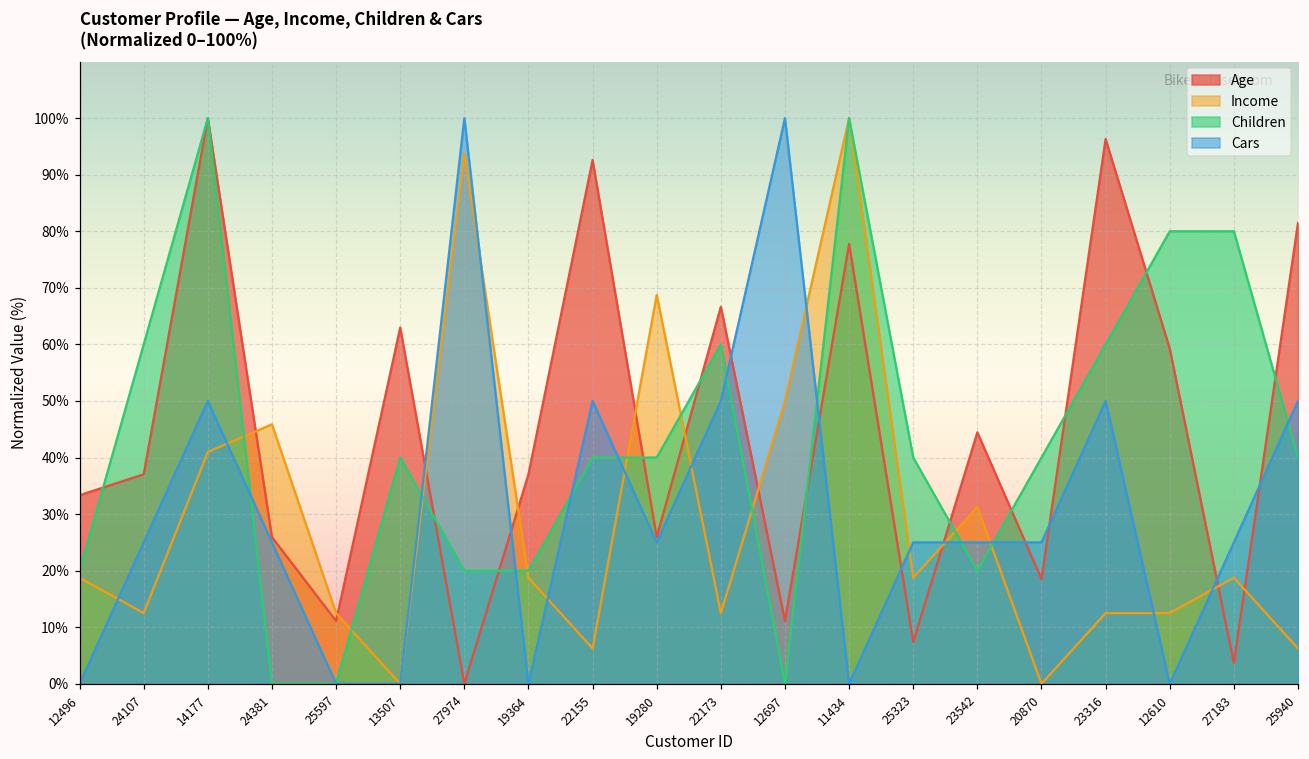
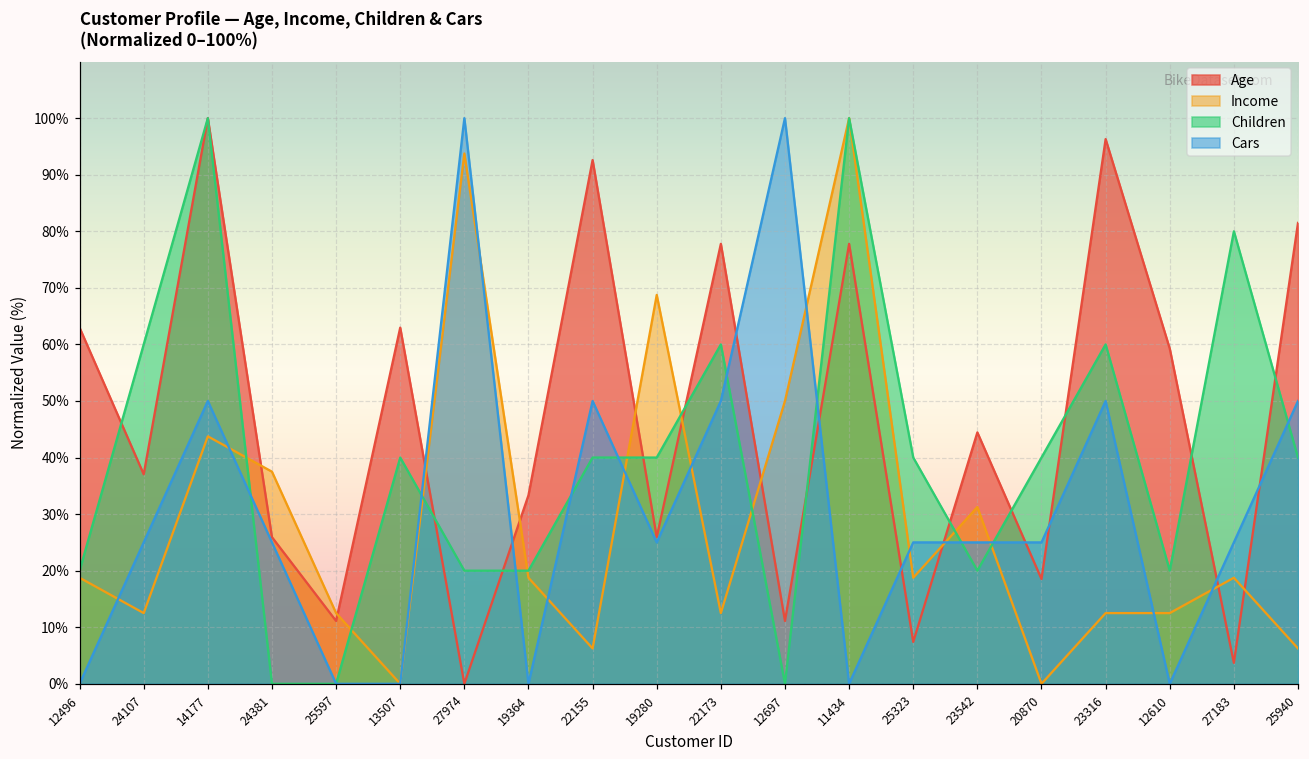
Age, 12496: 33% -> 63%
Income, 14177: 41% -> 44%
Income, 24381: 46% -> 38%
Age, 19364: 37% -> 33%
Age, 22173: 67% -> 78%
Children, 12610: 80% -> 20%
